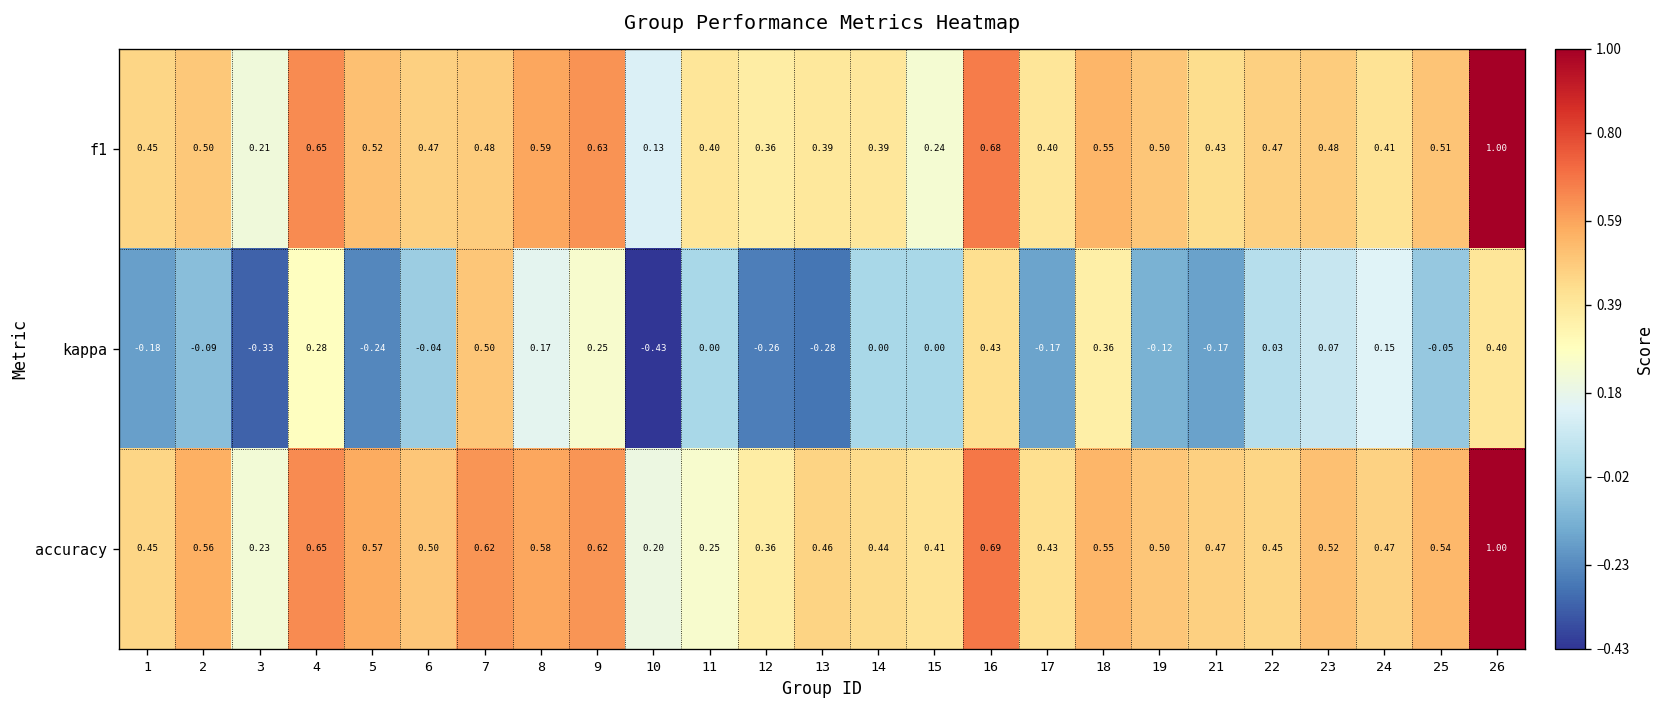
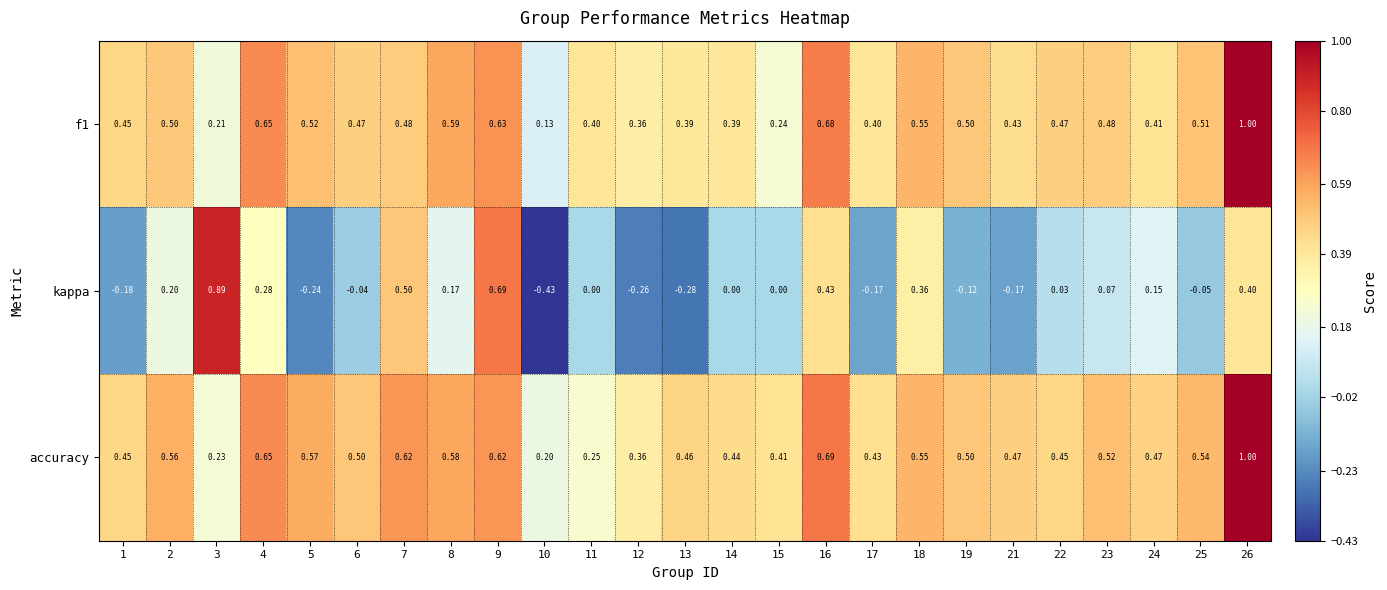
kappa, 2: -0.09 -> 0.20
kappa, 3: -0.33 -> 0.89
kappa, 9: 0.25 -> 0.69
